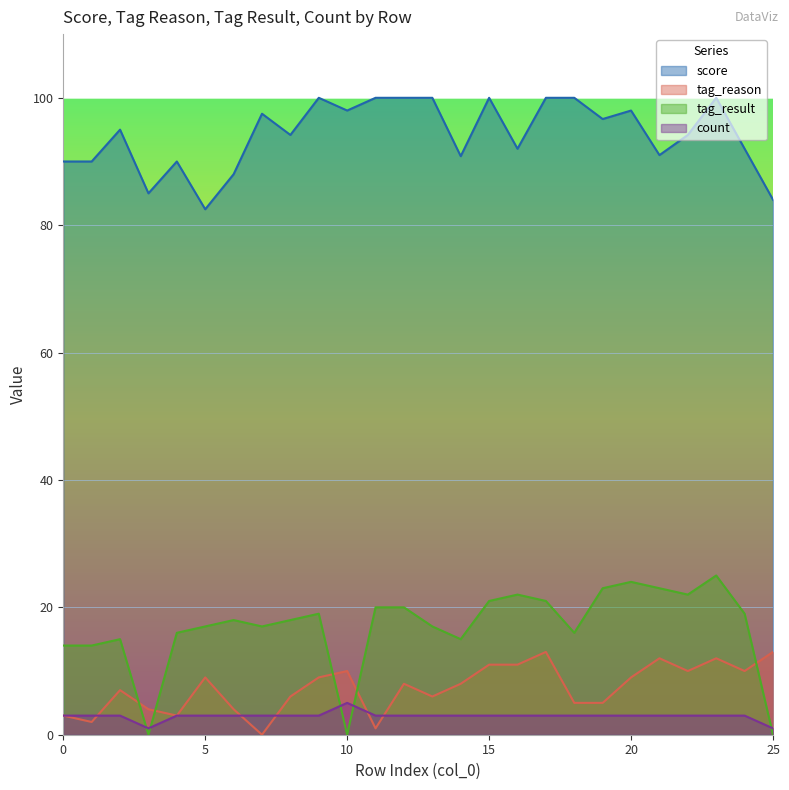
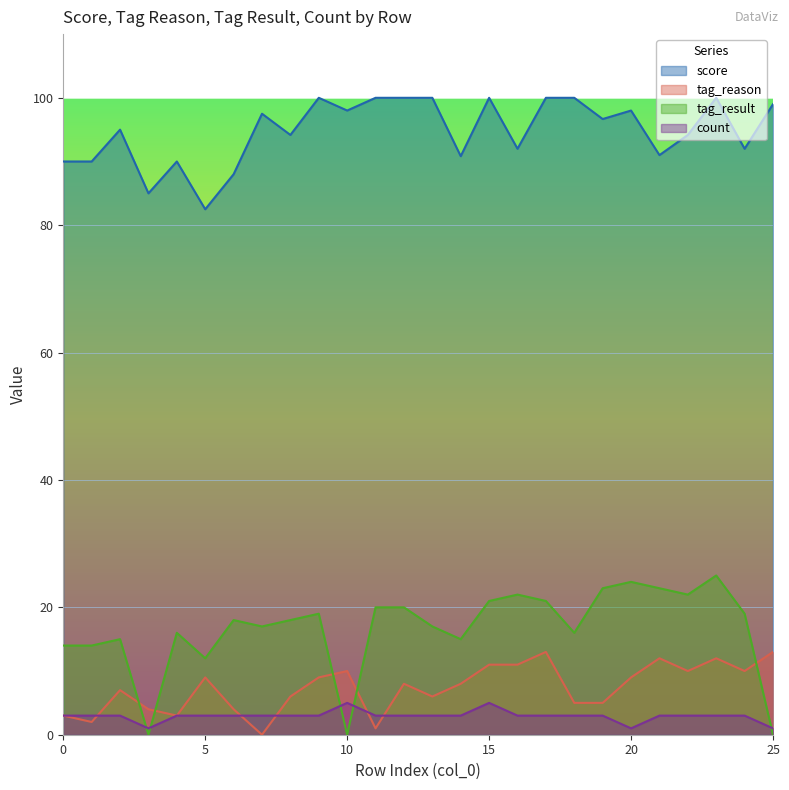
tag_result, 5: 17 -> 12
count, 15: 3 -> 5
count, 20: 3 -> 1
score, 25: 84 -> 99
